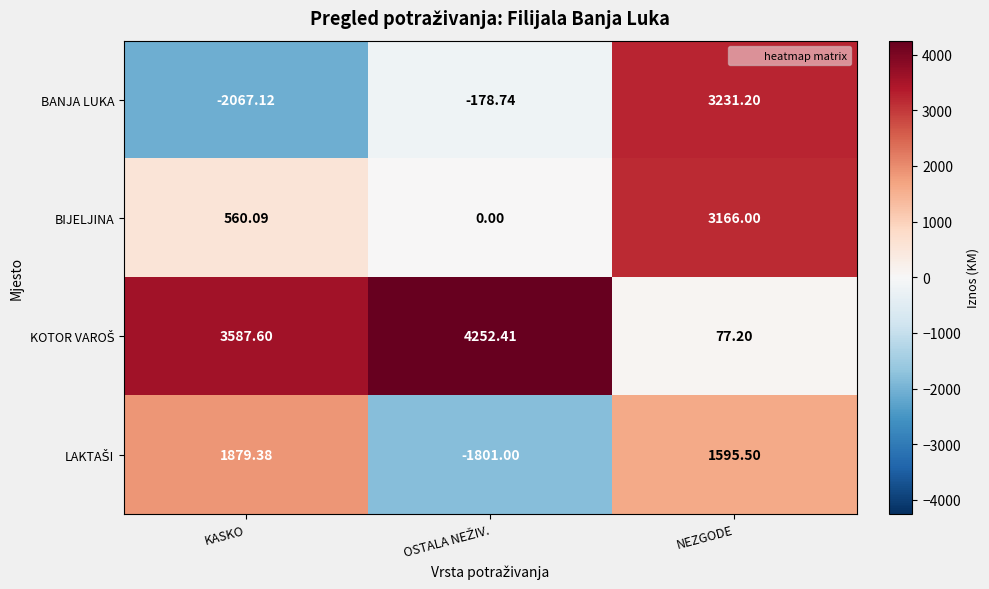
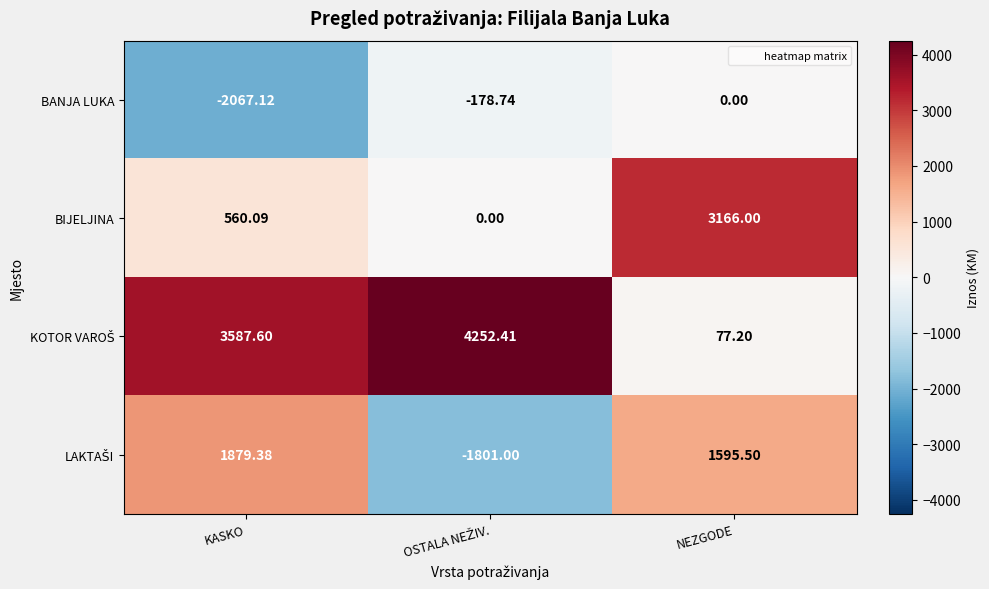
BANJA LUKA, NEZGODE: 3231.20 -> 0.00
